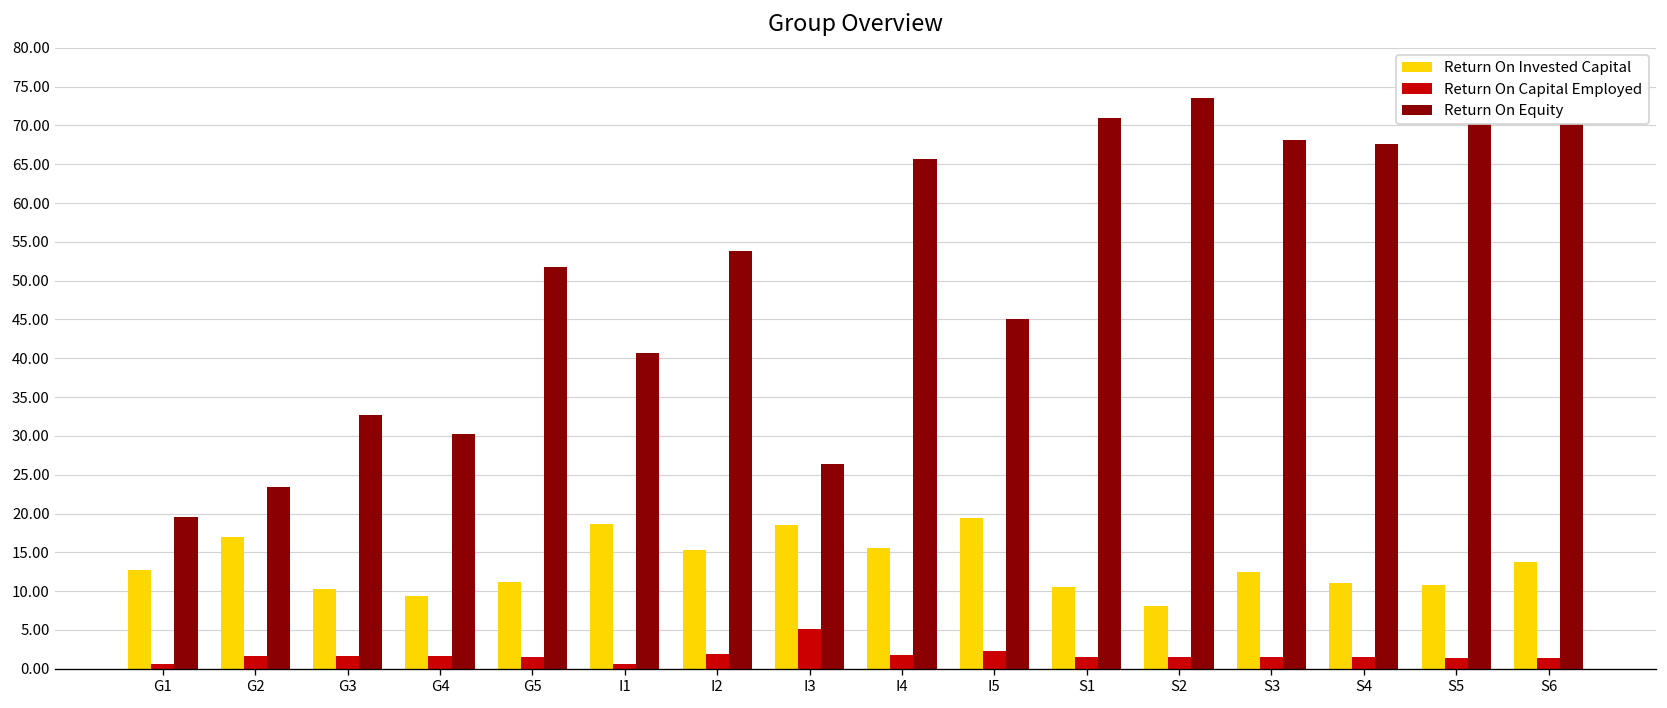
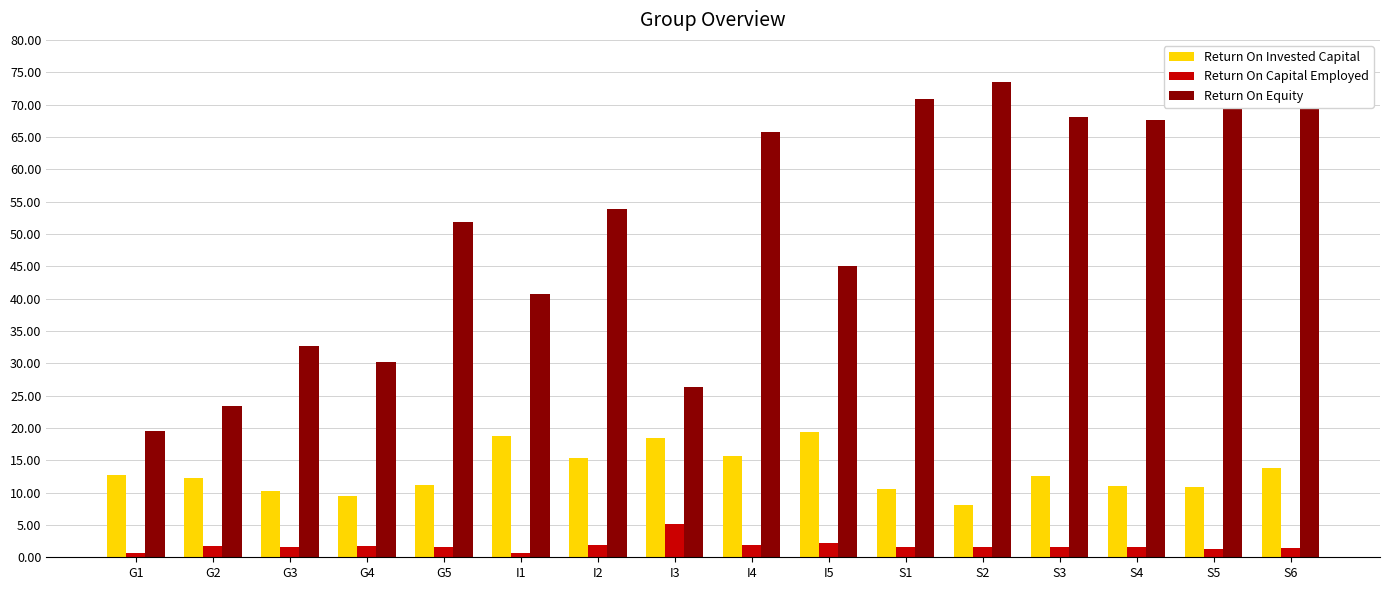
Return On Invested Capital, G2: 17 -> 12
